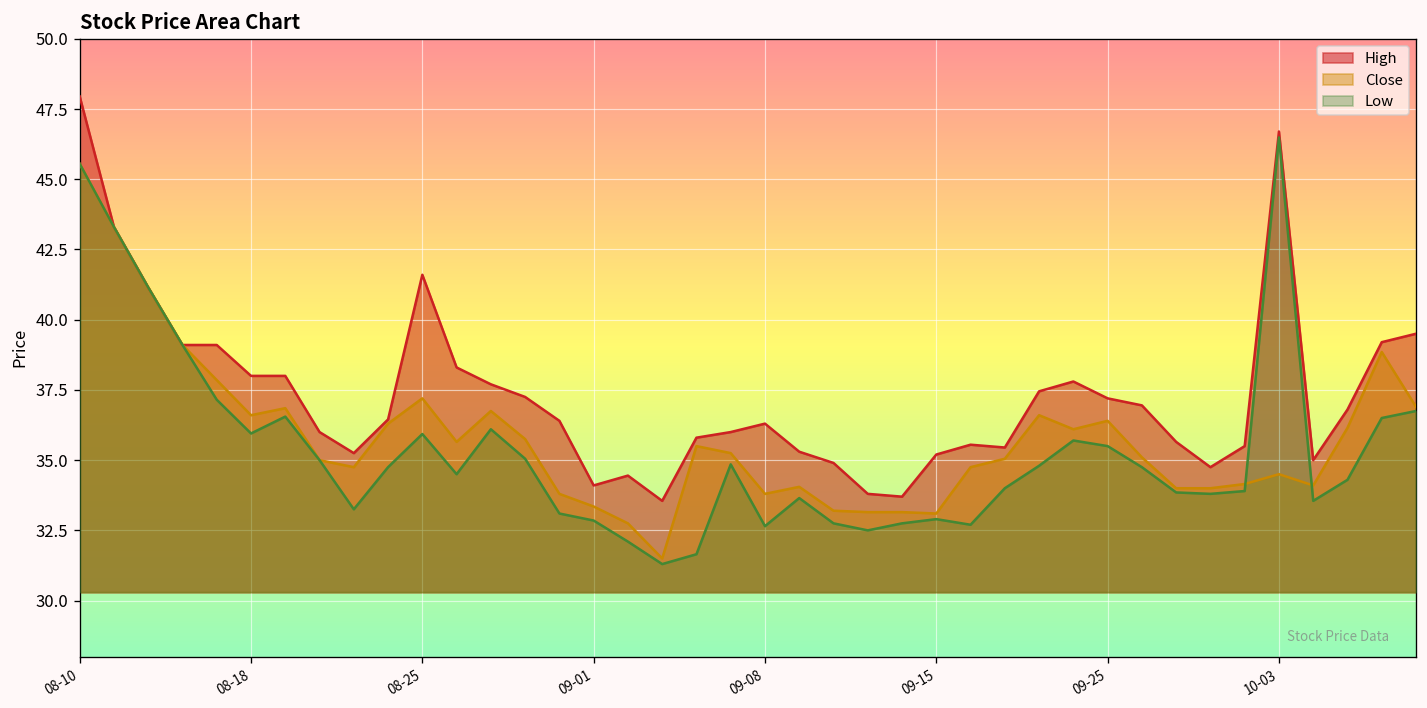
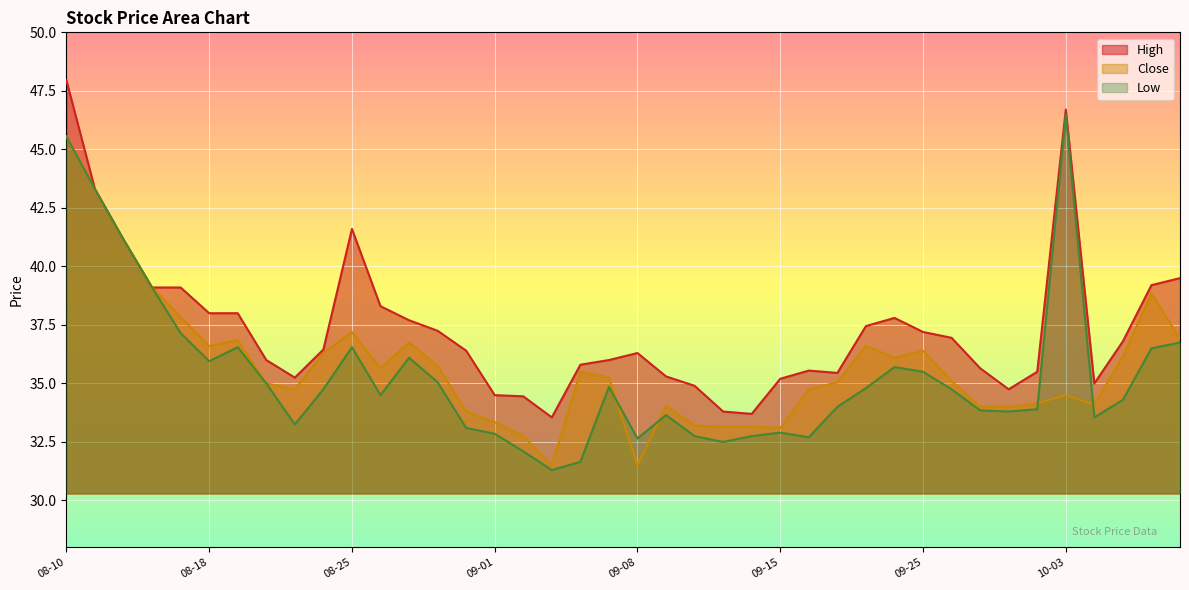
Low, 08-25: 35.9 -> 36.6
High, 09-01: 34.1 -> 34.5
Close, 09-08: 33.8 -> 31.5
